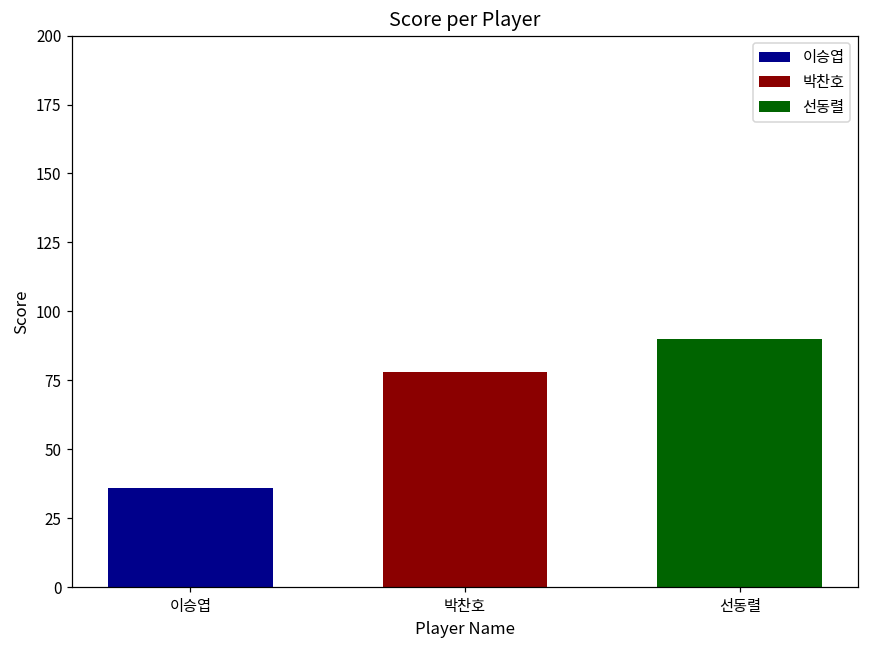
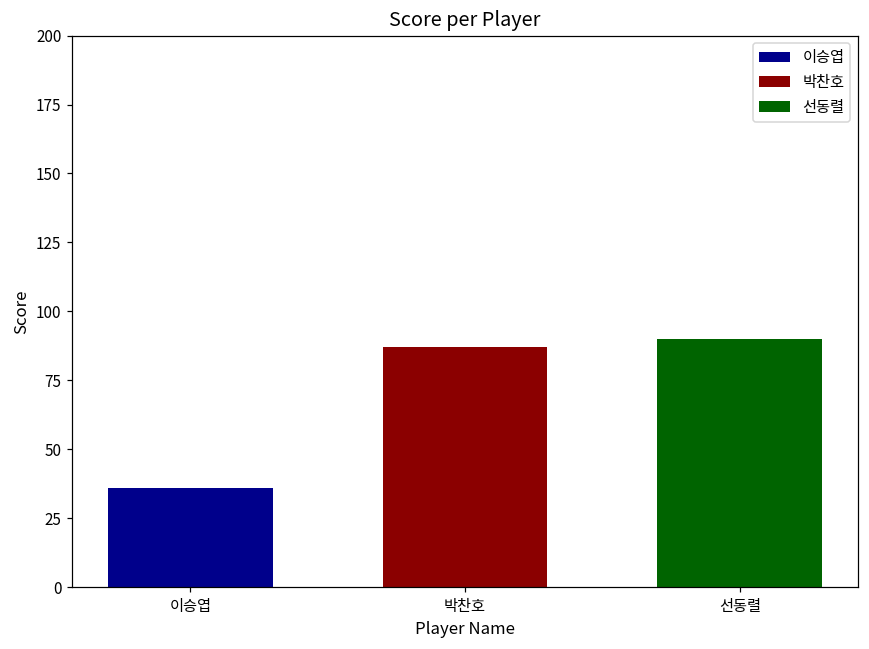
박찬호: 78 -> 87
